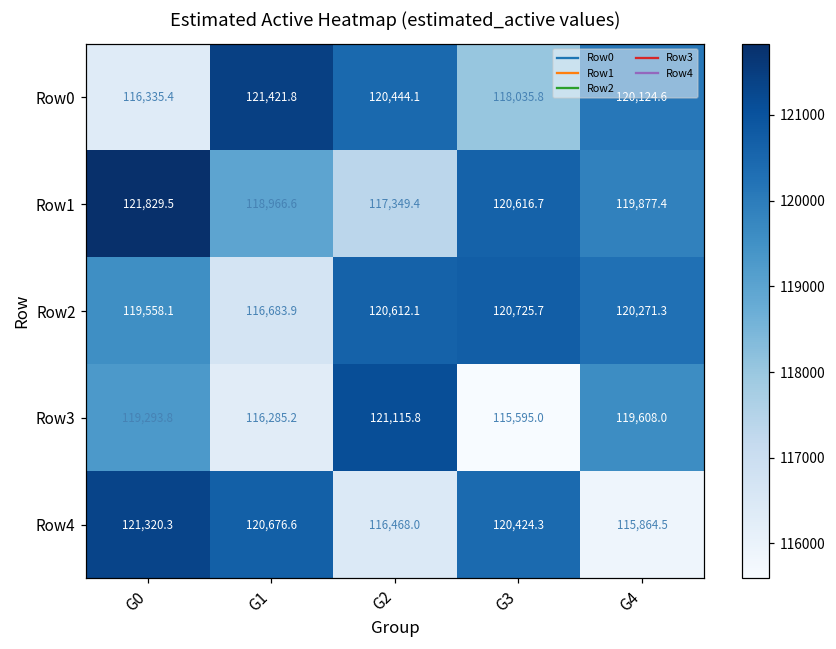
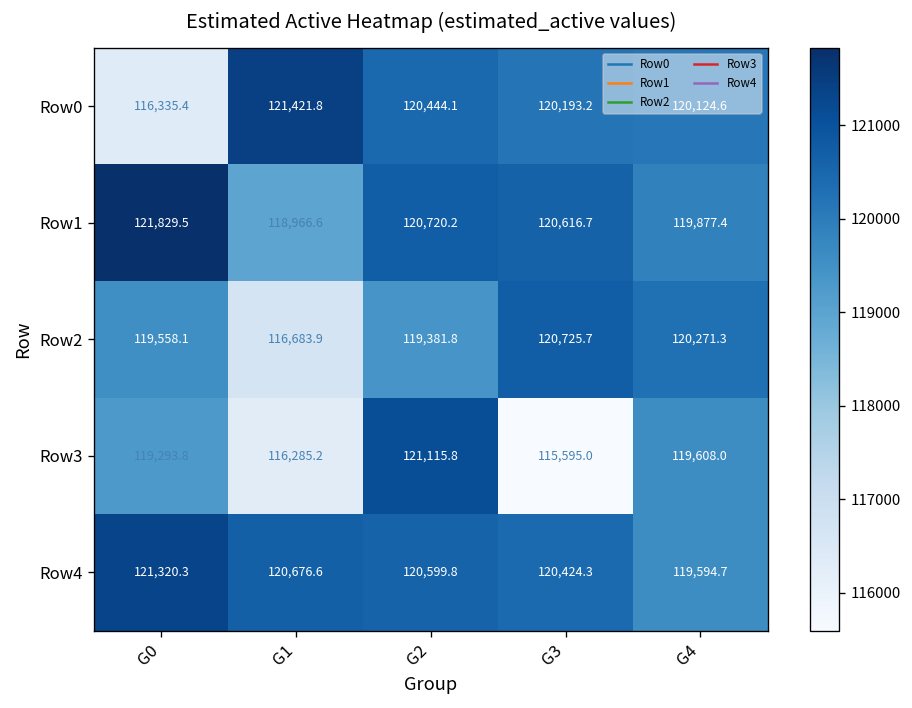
Row0, G3: 118,035.8 -> 120,193.2
Row1, G2: 117,349.4 -> 120,720.2
Row2, G2: 120,612.1 -> 119,381.8
Row4, G2: 116,468.0 -> 120,599.8
Row4, G4: 115,864.5 -> 119,594.7
